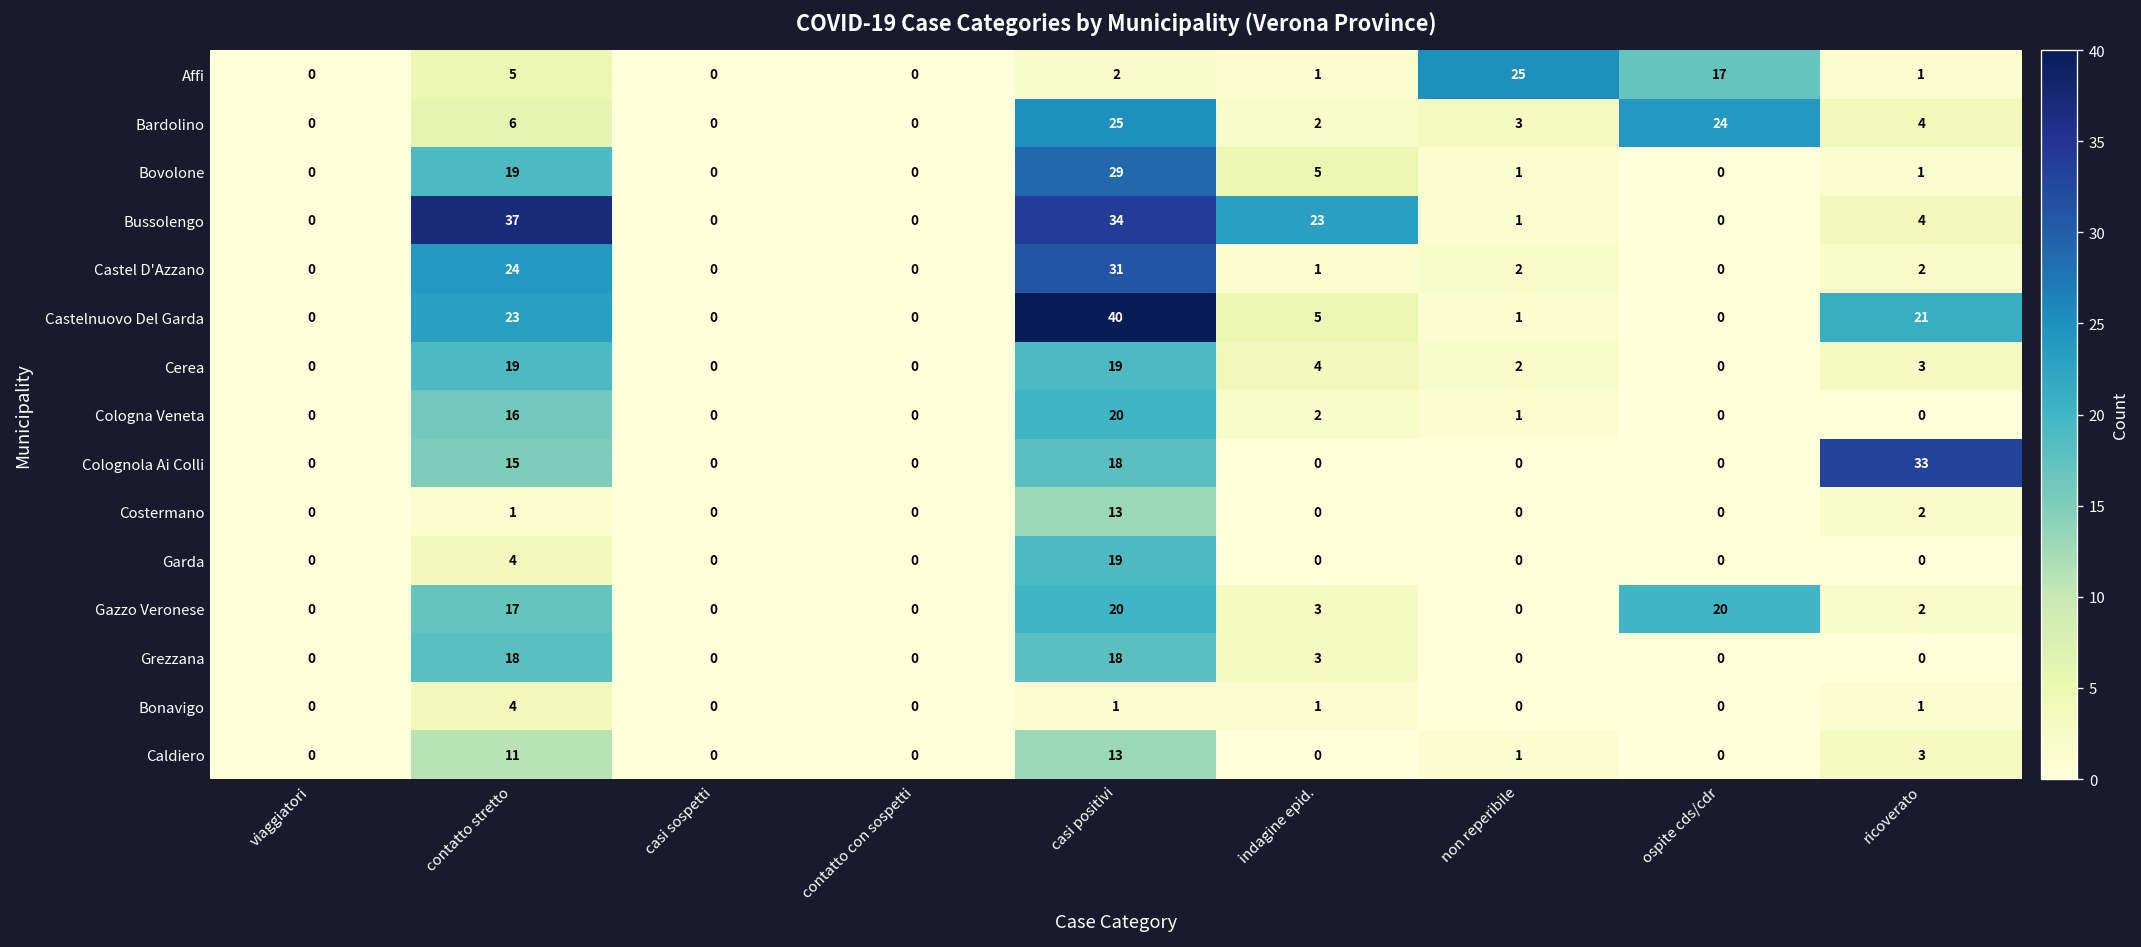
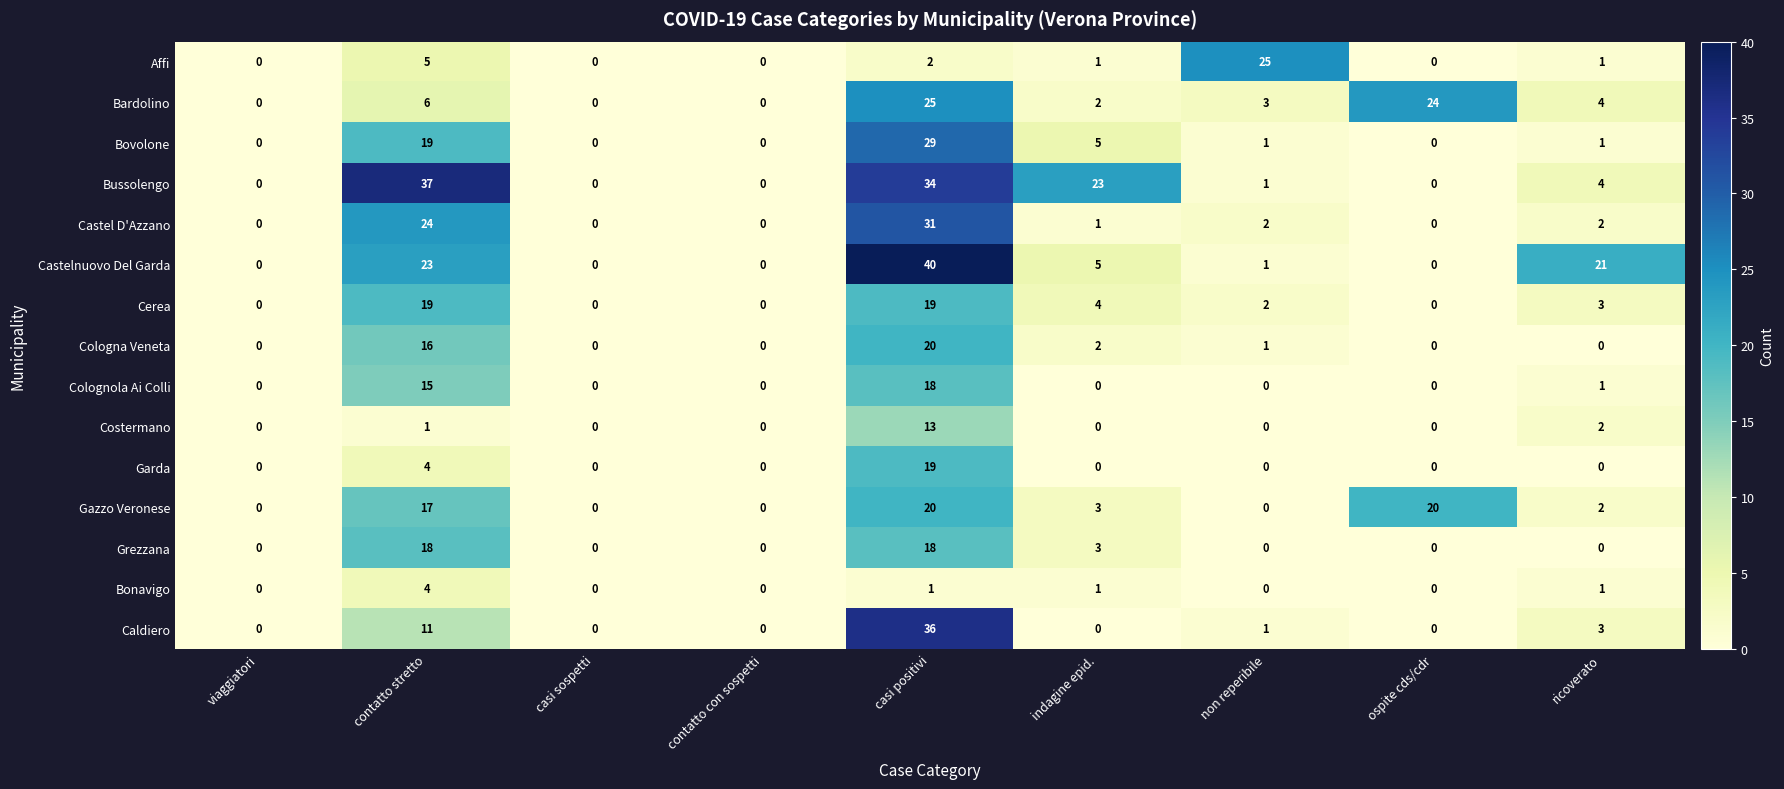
Affi, ospite cds/cdr: 17 -> 0
Colognola Ai Colli, ricoverato: 33 -> 1
Caldiero, casi positivi: 13 -> 36
